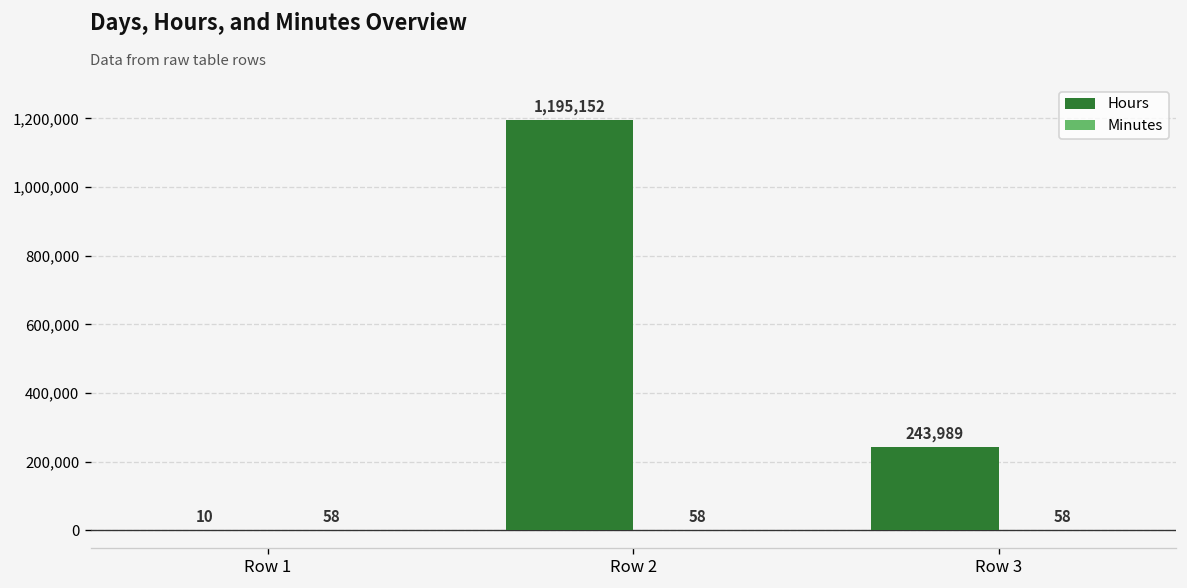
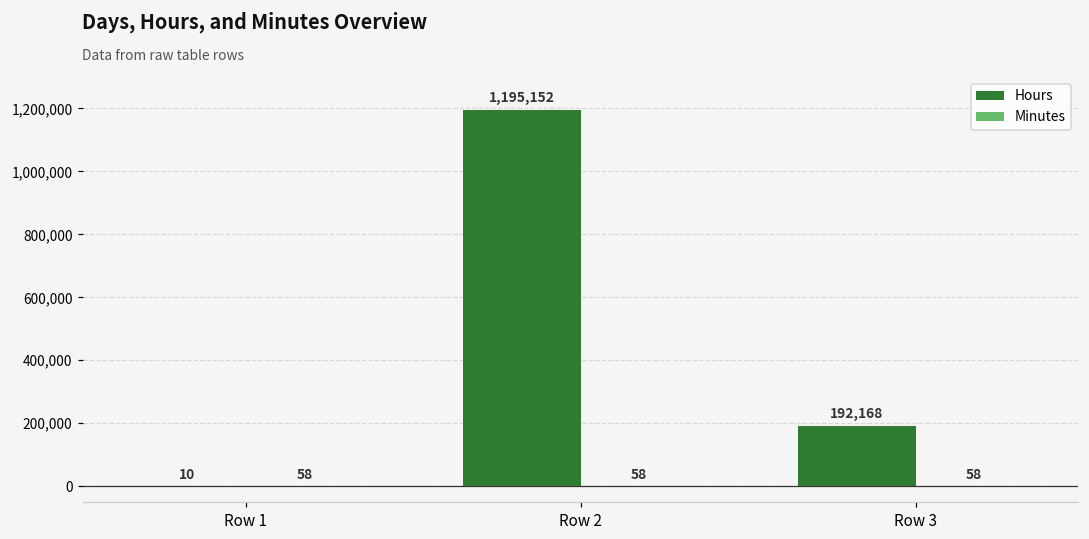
Hours, Row 3: 243,989 -> 192,168
